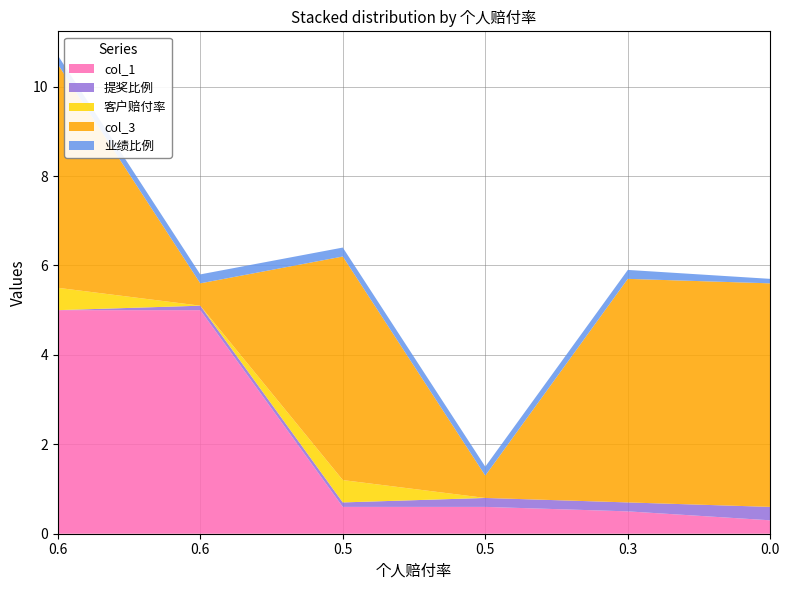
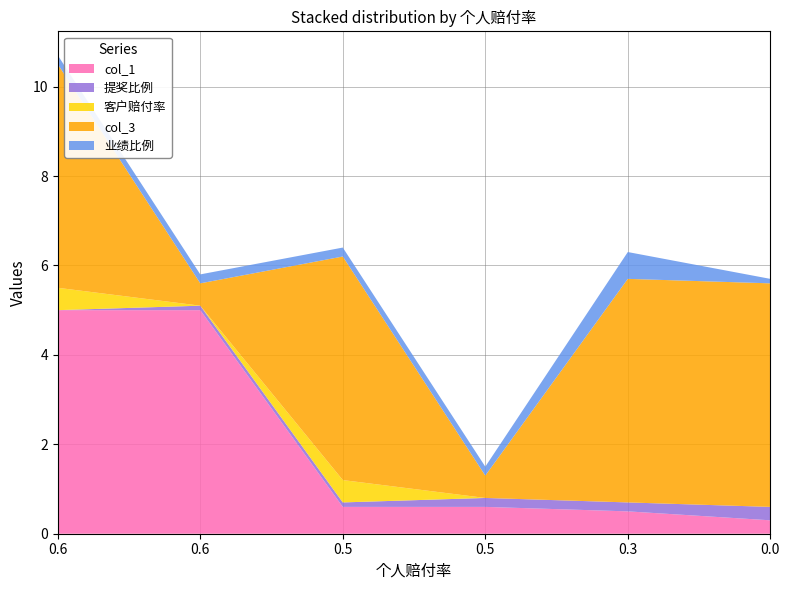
业绩比例, 0.3: 0.2 -> 0.6
